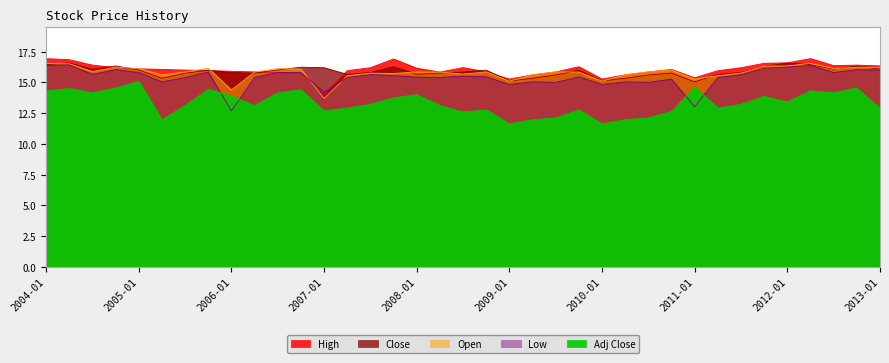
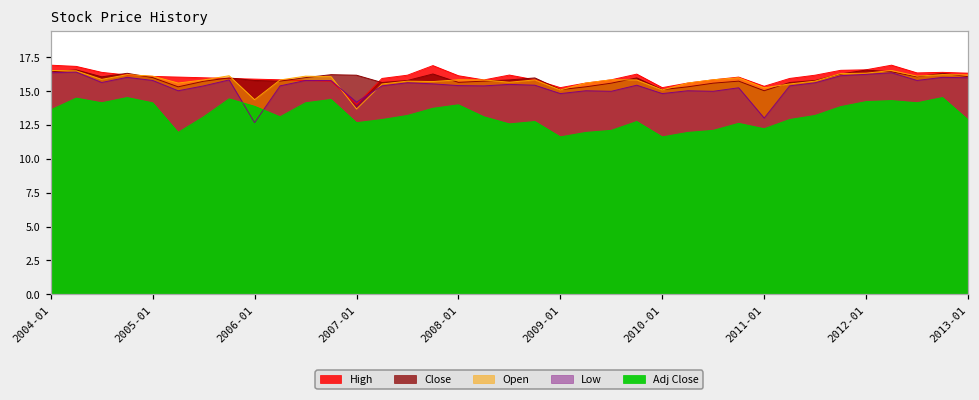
Adj Close, 2004-01: 14.3 -> 13.6
Adj Close, 2005-01: 15.1 -> 14.2
Adj Close, 2011-01: 14.6 -> 12.2
Adj Close, 2012-01: 13.4 -> 14.2
